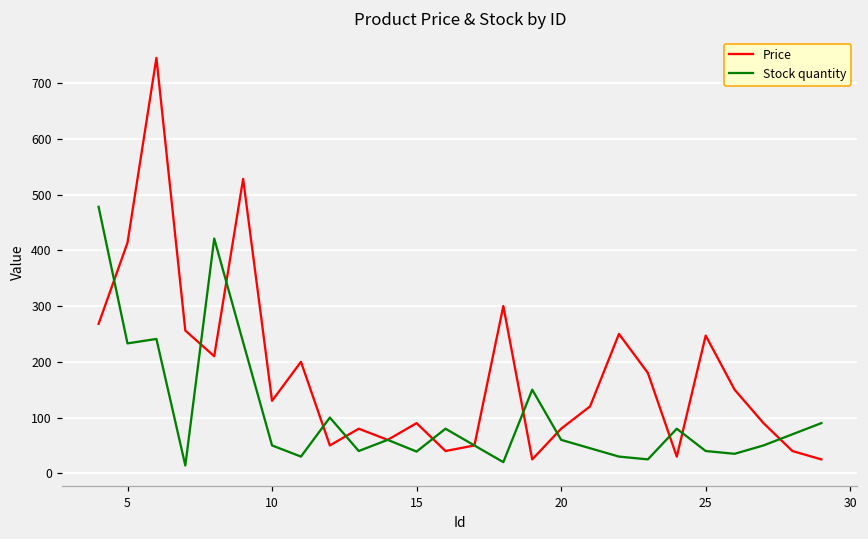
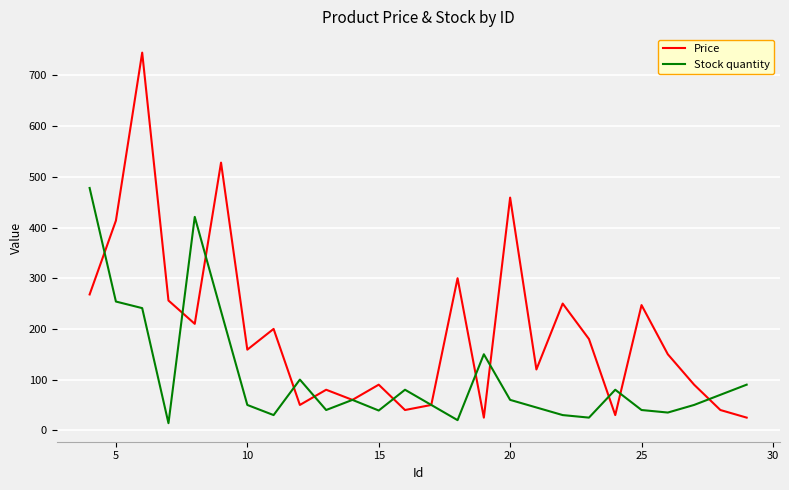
Stock quantity, 5: 230 -> 250
Price, 10: 130 -> 160
Price, 20: 80 -> 460
